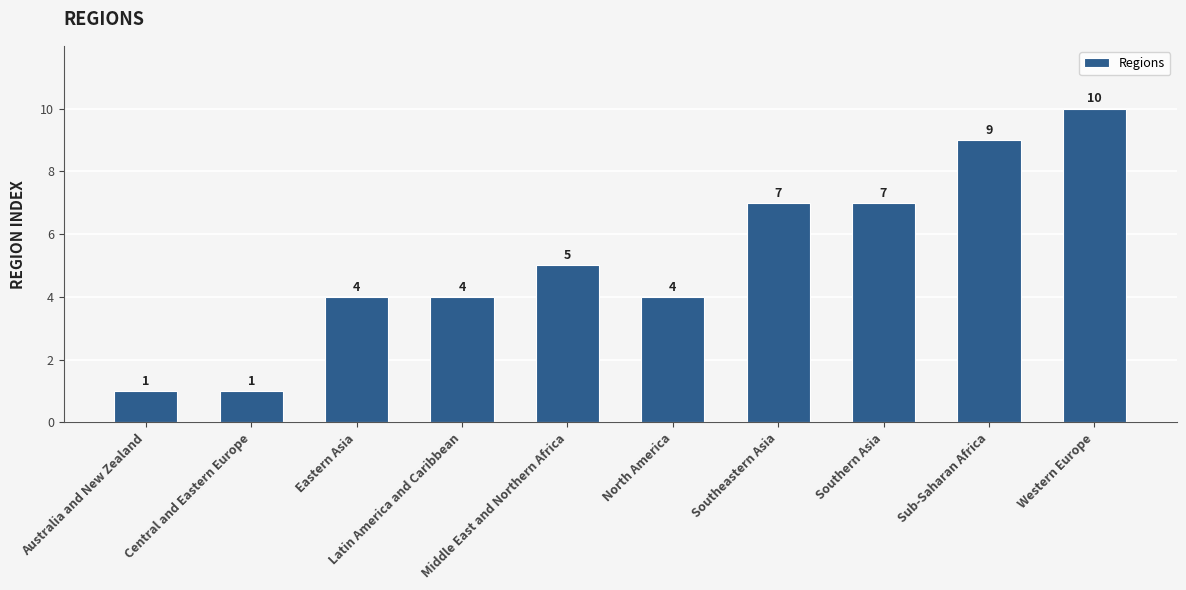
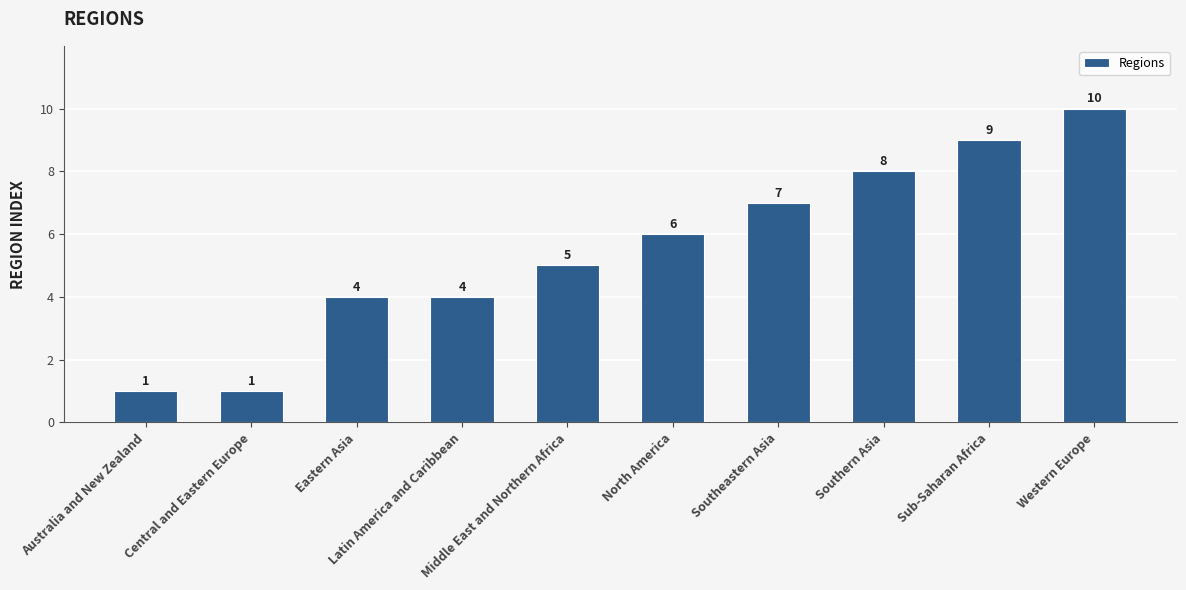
North America: 4 -> 6
Southern Asia: 7 -> 8
